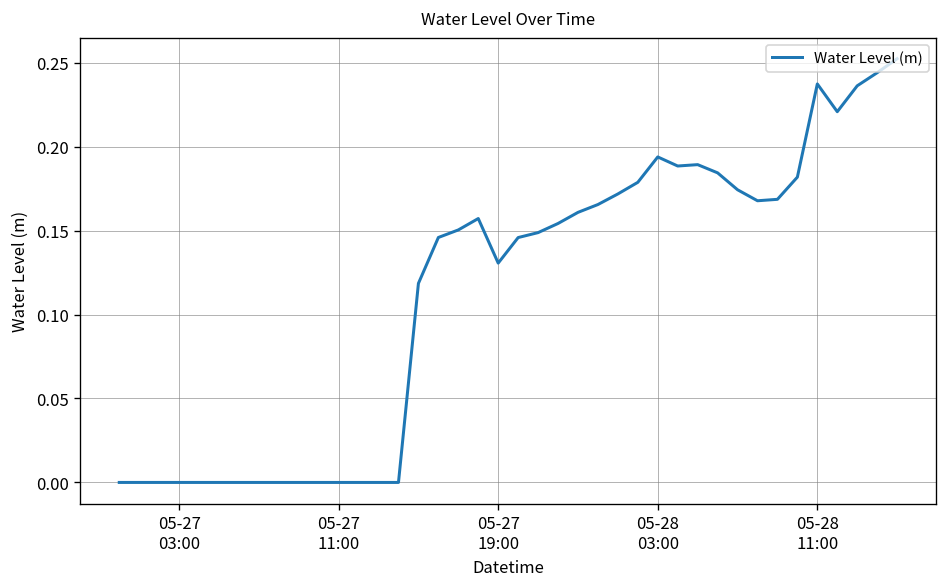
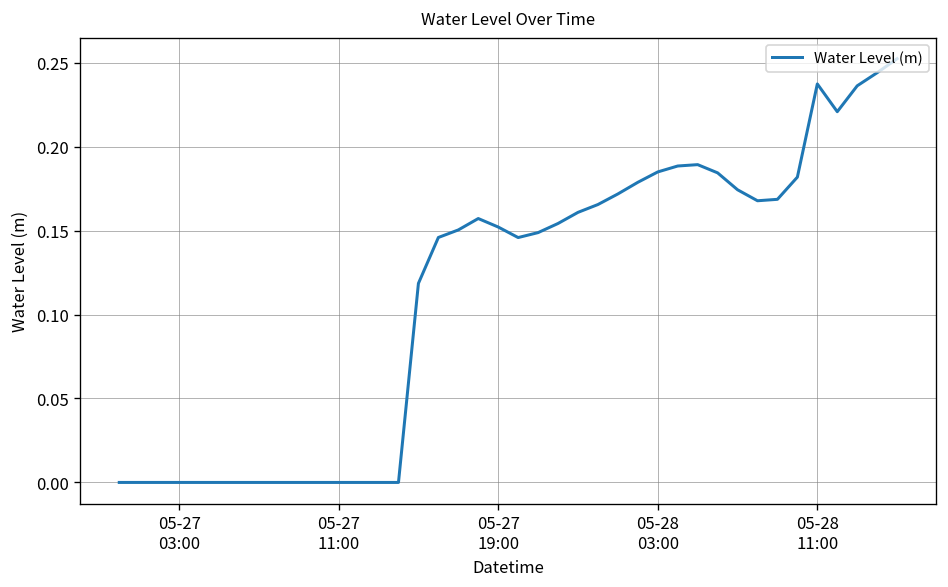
05-27 19:00: 0.131 -> 0.152
05-28 03:00: 0.194 -> 0.185
